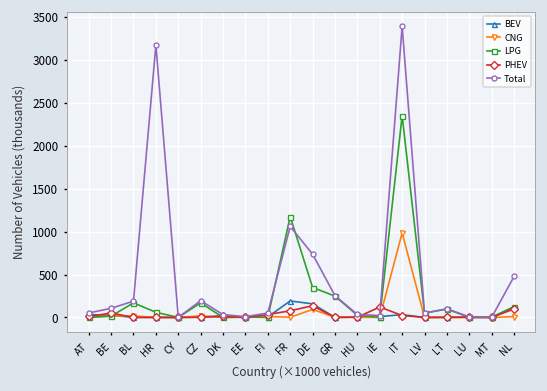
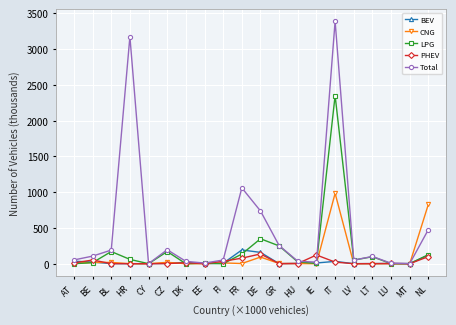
LPG, FR: 1200 -> 100
CNG, NL: 0 -> 800
